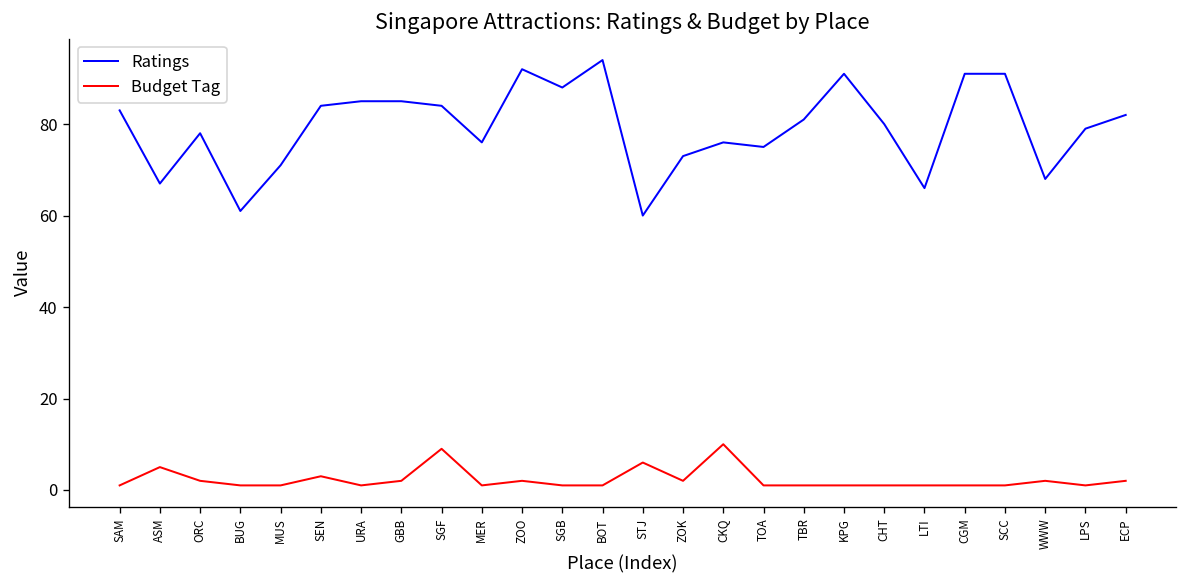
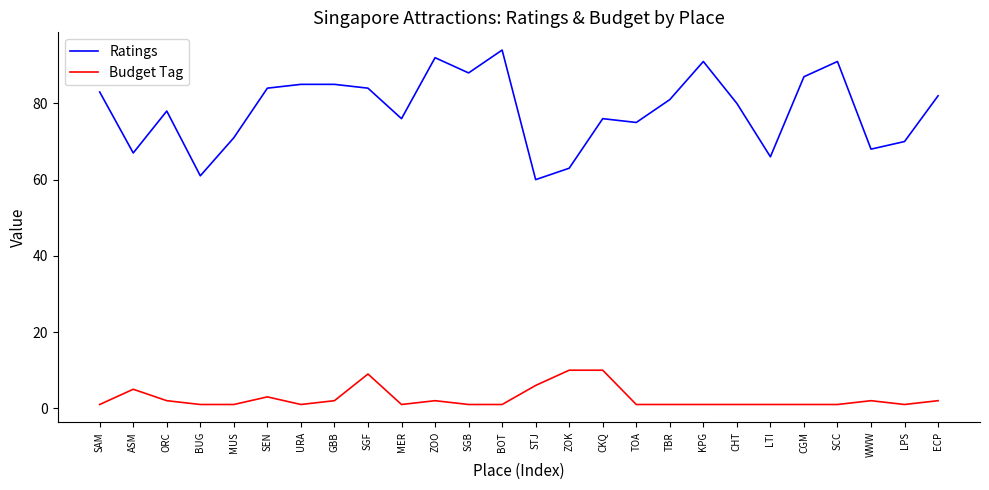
Ratings, ZOK: 73 -> 63
Budget Tag, ZOK: 2 -> 10
Ratings, CGM: 91 -> 87
Ratings, LPS: 79 -> 70
